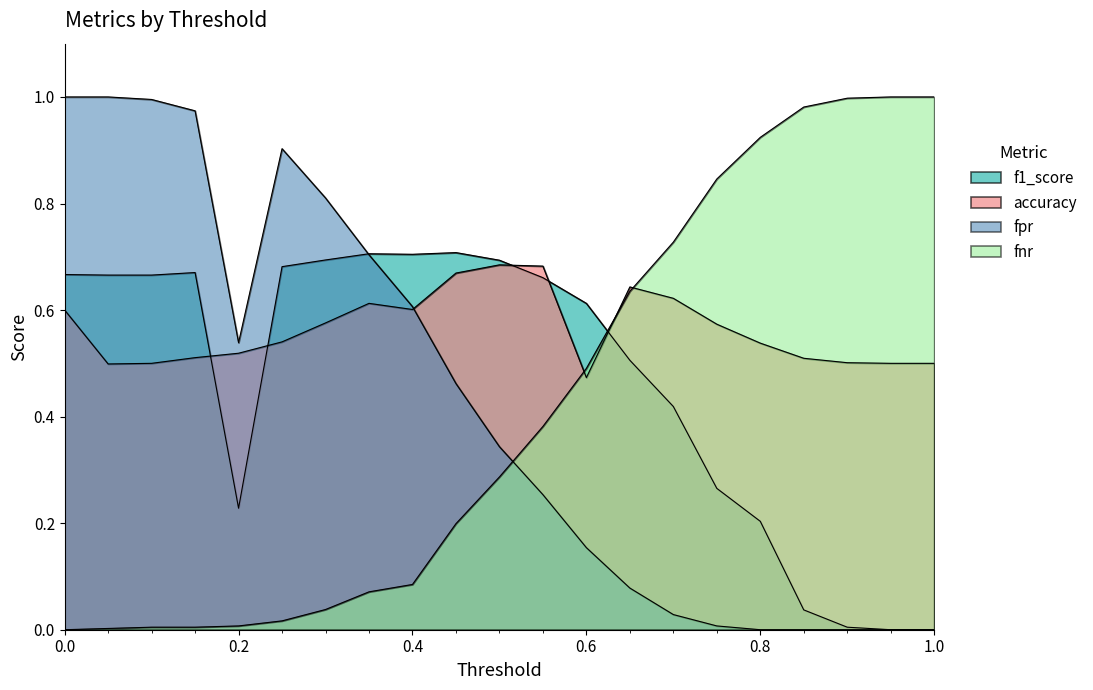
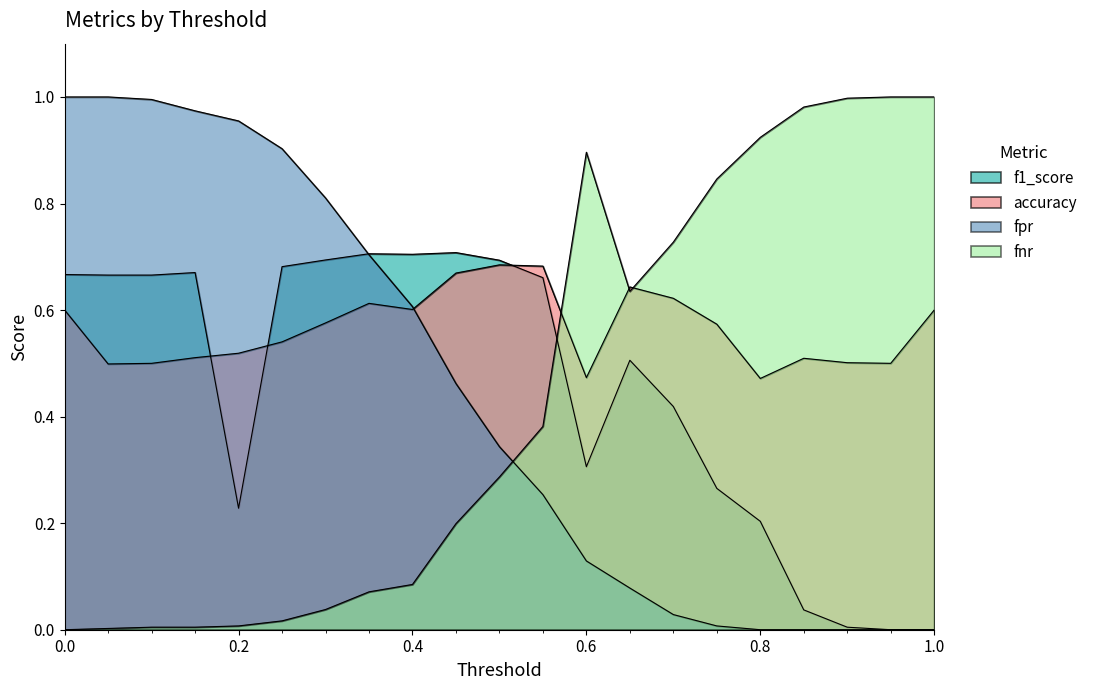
fpr, 0.2: 0.54 -> 0.95
f1_score, 0.6: 0.61 -> 0.31
fpr, 0.6: 0.15 -> 0.13
fnr, 0.6: 0.49 -> 0.90
accuracy, 0.8: 0.54 -> 0.47
accuracy, 1.0: 0.5 -> 0.6
